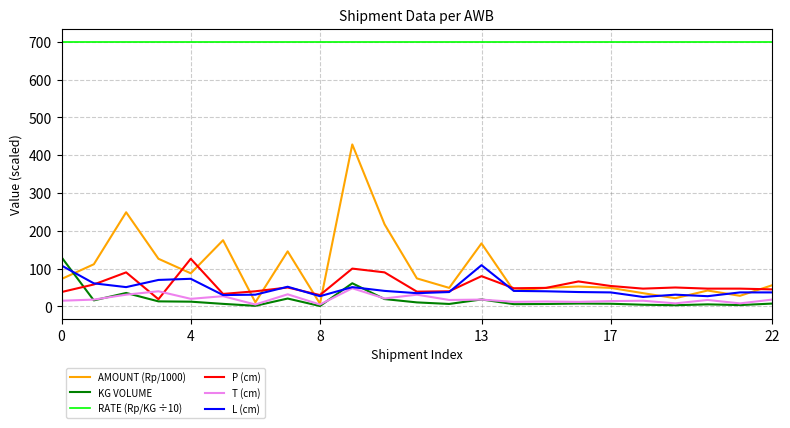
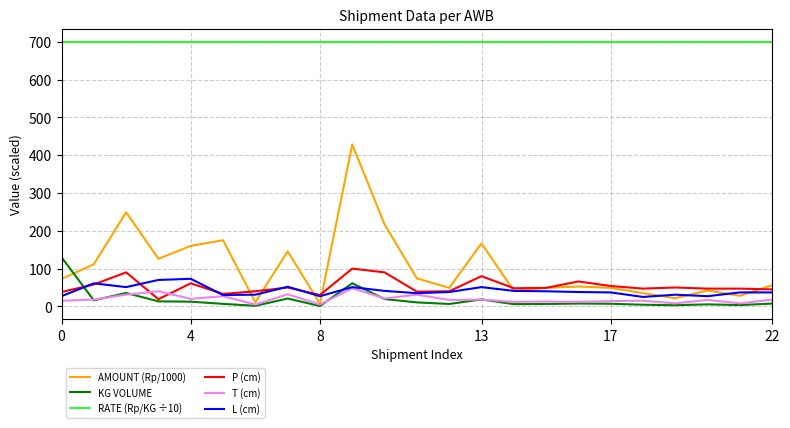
L (cm), 0: 110 -> 30
AMOUNT (Rp/1000), 4: 90 -> 160
P (cm), 4: 130 -> 60
L (cm), 13: 110 -> 50
